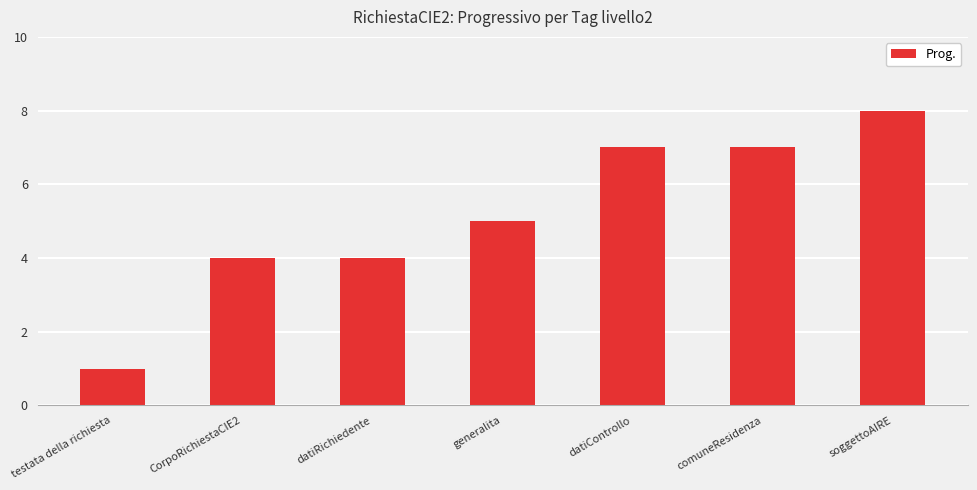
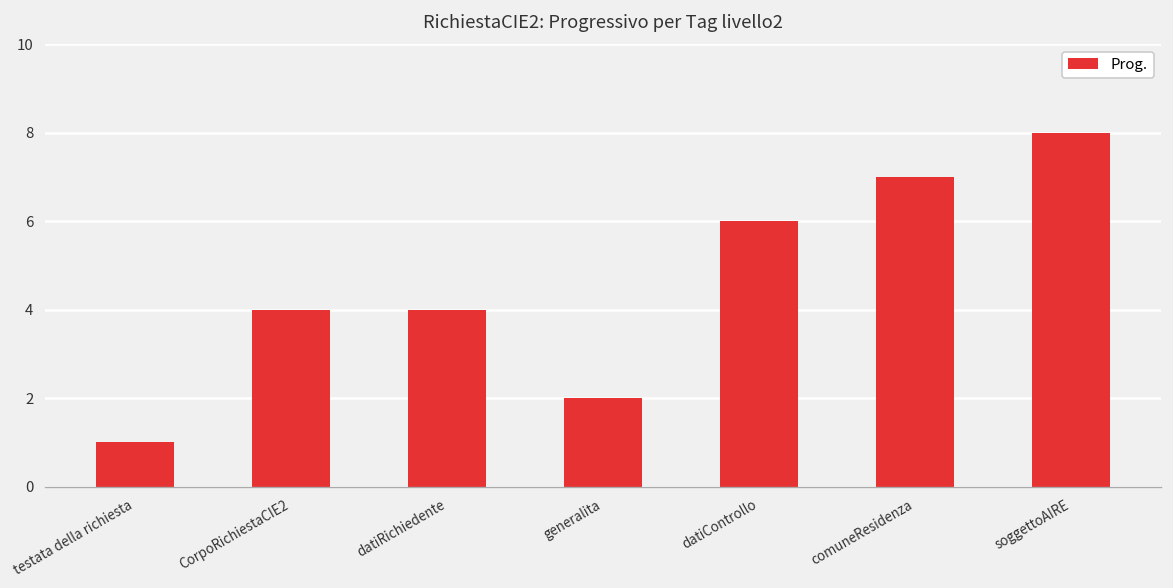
generalita: 5 -> 2
datiControllo: 7 -> 6
